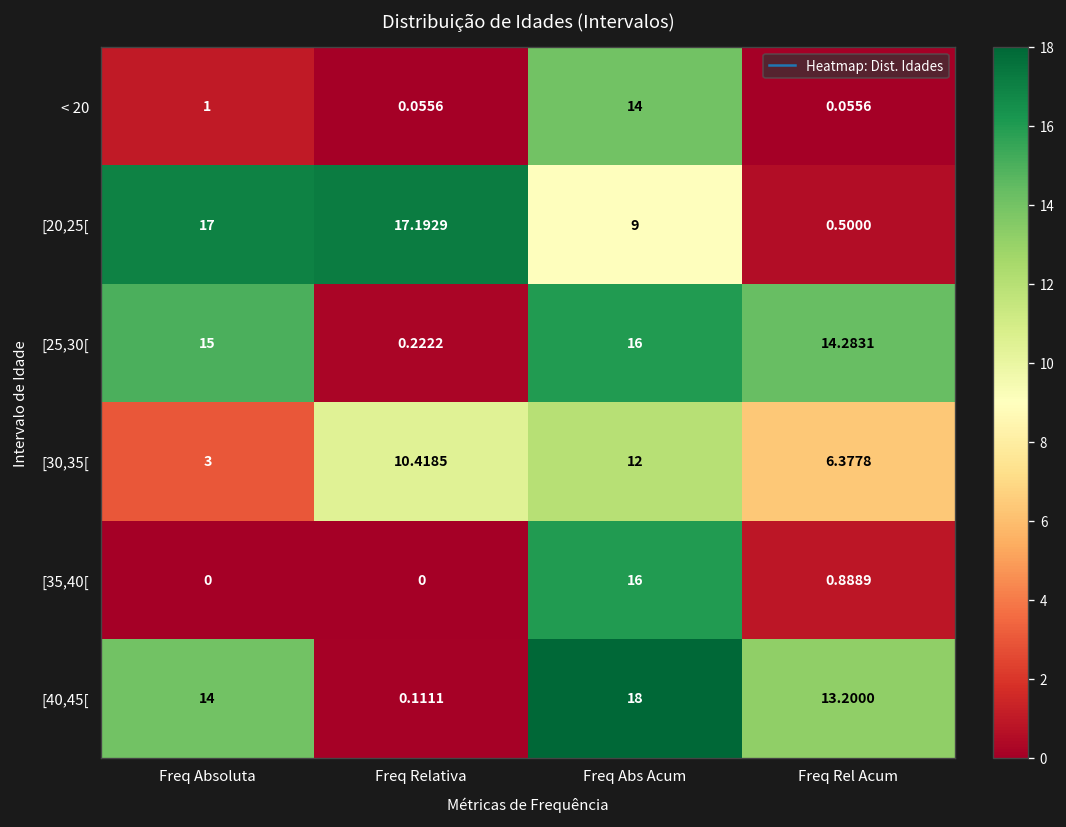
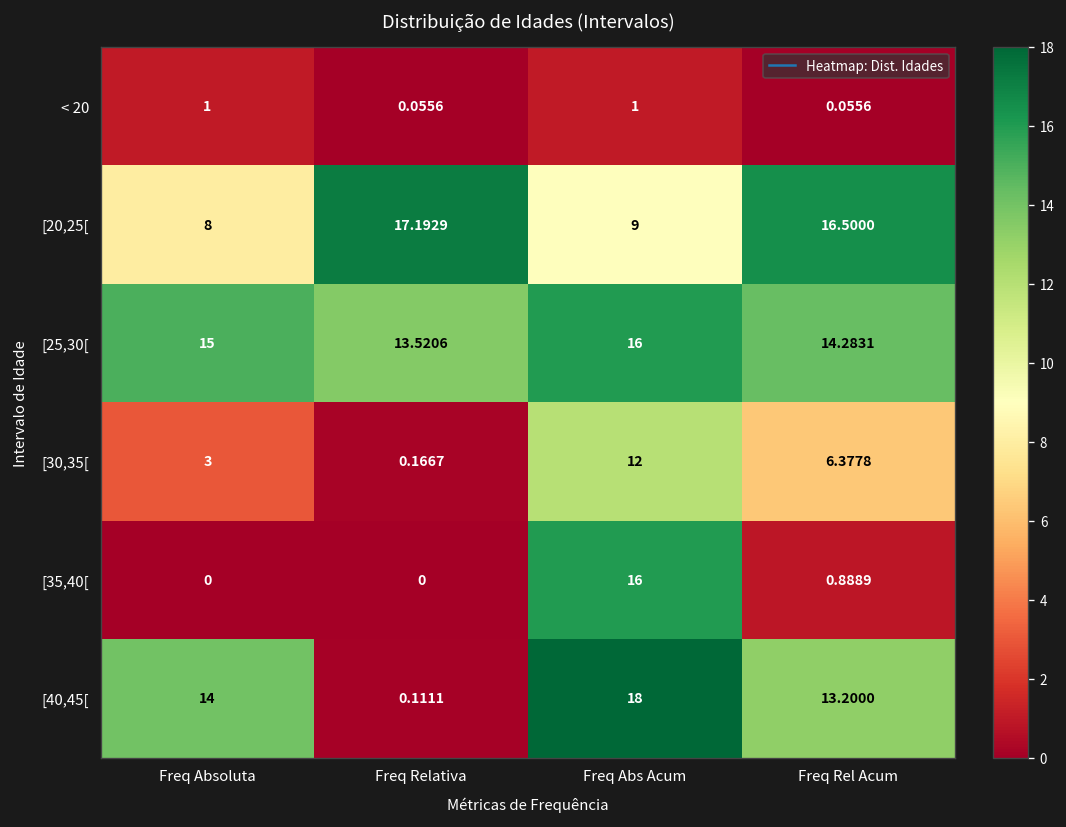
< 20, Freq Abs Acum: 14 -> 1
[20,25[, Freq Absoluta: 17 -> 8
[20,25[, Freq Rel Acum: 0.5000 -> 16.5000
[25,30[, Freq Relativa: 0.2222 -> 13.5206
[30,35[, Freq Relativa: 10.4185 -> 0.1667
